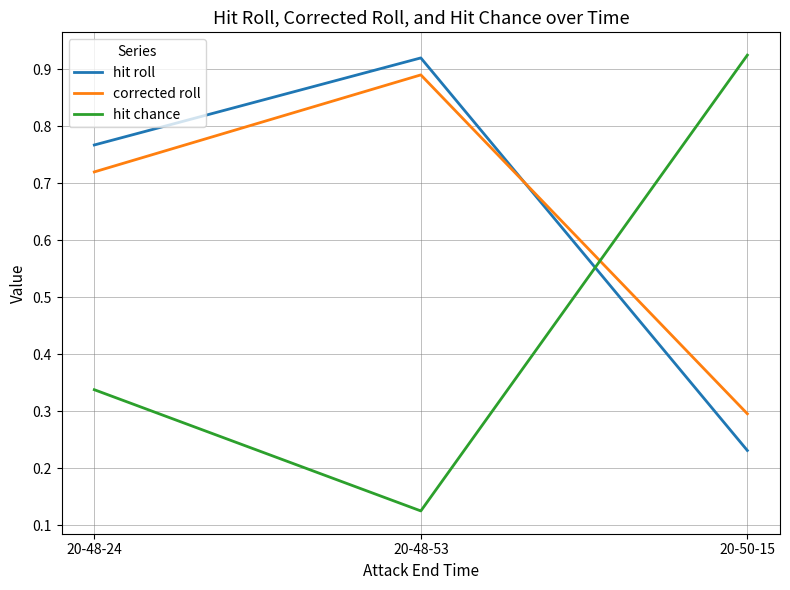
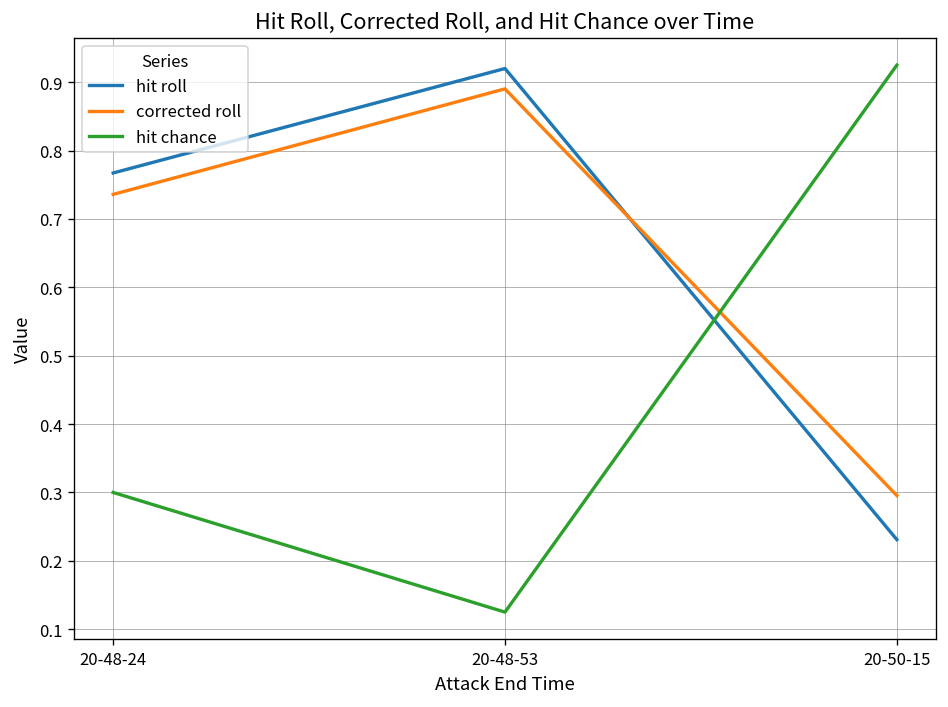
corrected roll, 20-48-24: 0.72 -> 0.74
hit chance, 20-48-24: 0.34 -> 0.30
